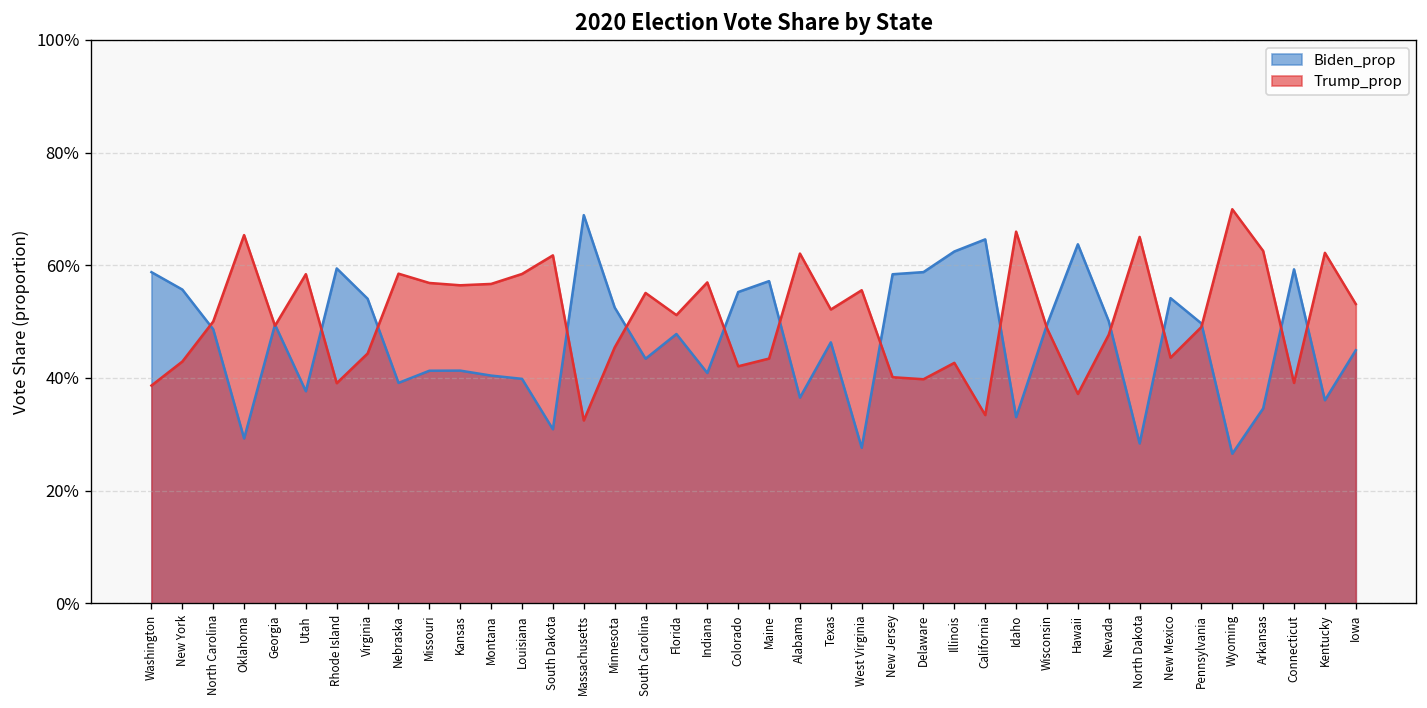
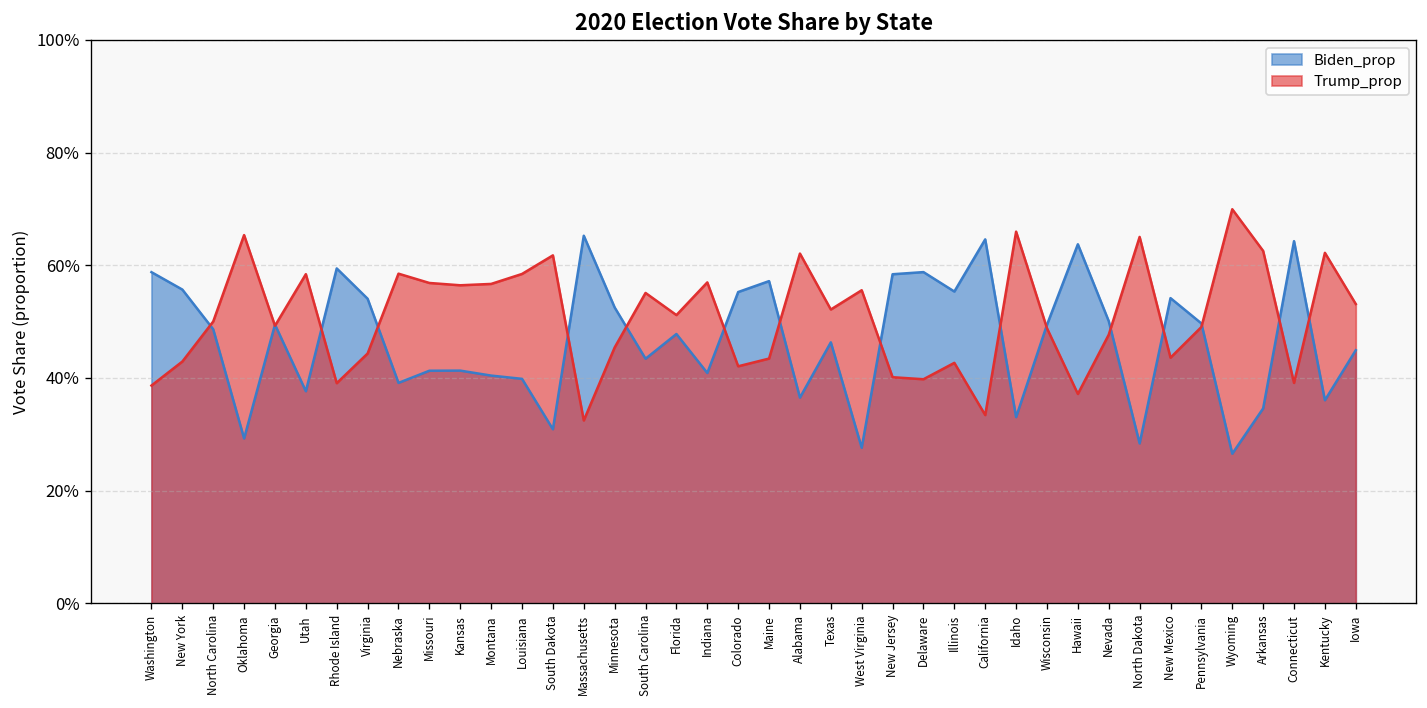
Biden_prop, Massachusetts: 69% -> 65%
Biden_prop, Illinois: 62% -> 55%
Biden_prop, Connecticut: 59% -> 64%
